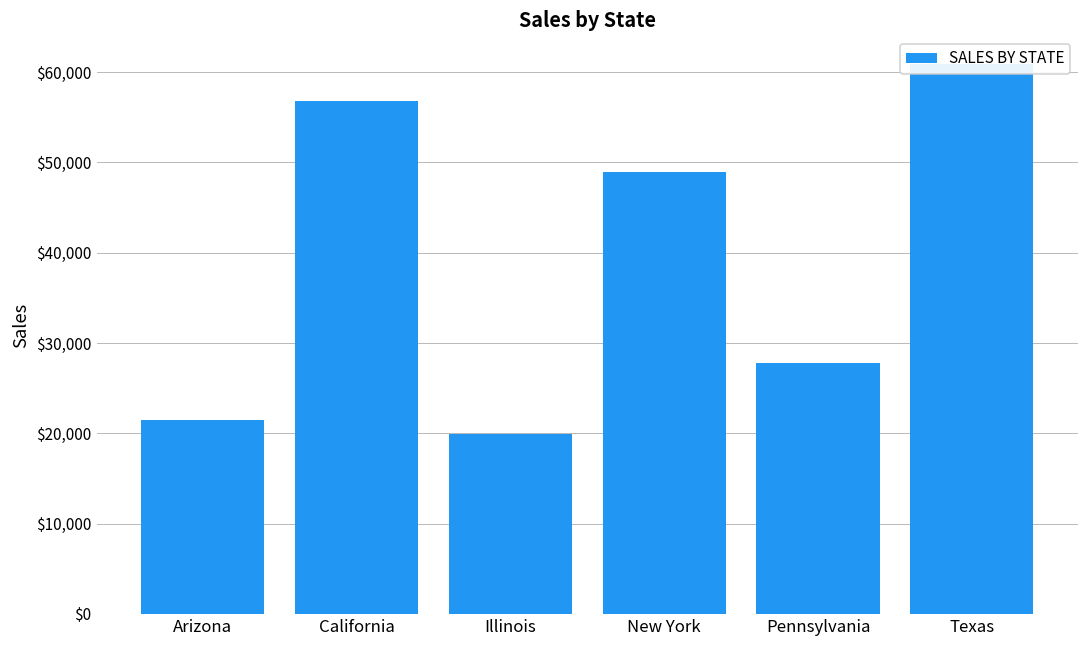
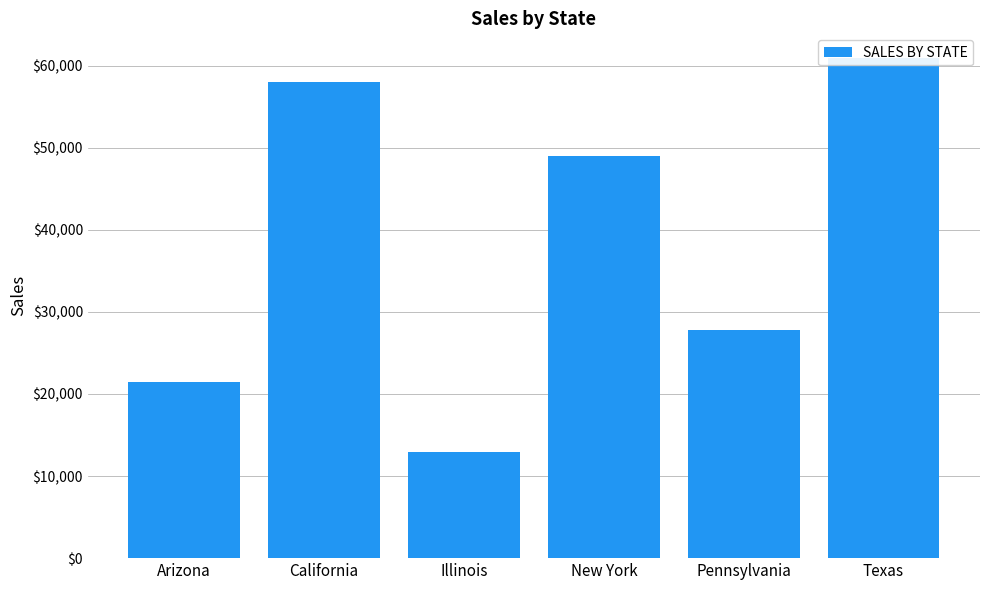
California: $57,000 -> $58,000
Illinois: $20,000 -> $13,000
